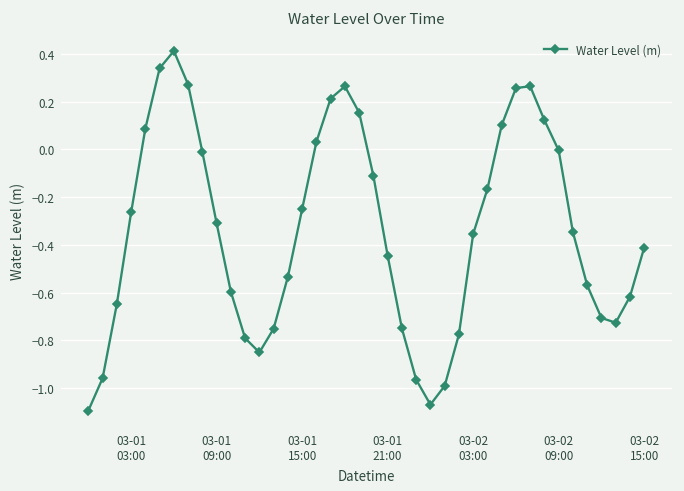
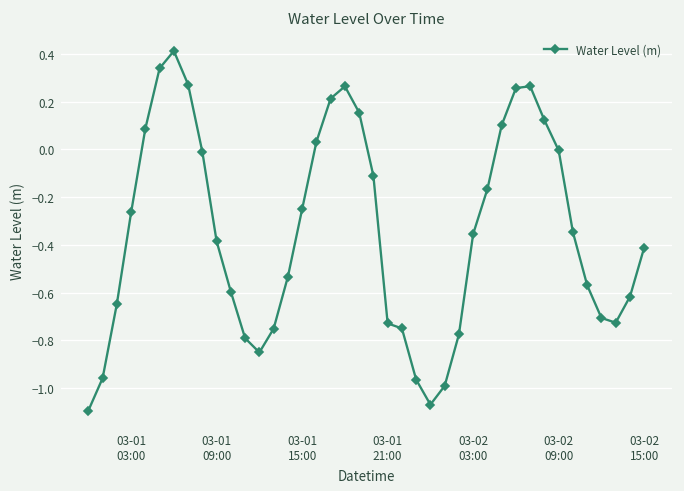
03-01 09:00: -0.31 -> -0.38
03-01 21:00: -0.45 -> -0.73
